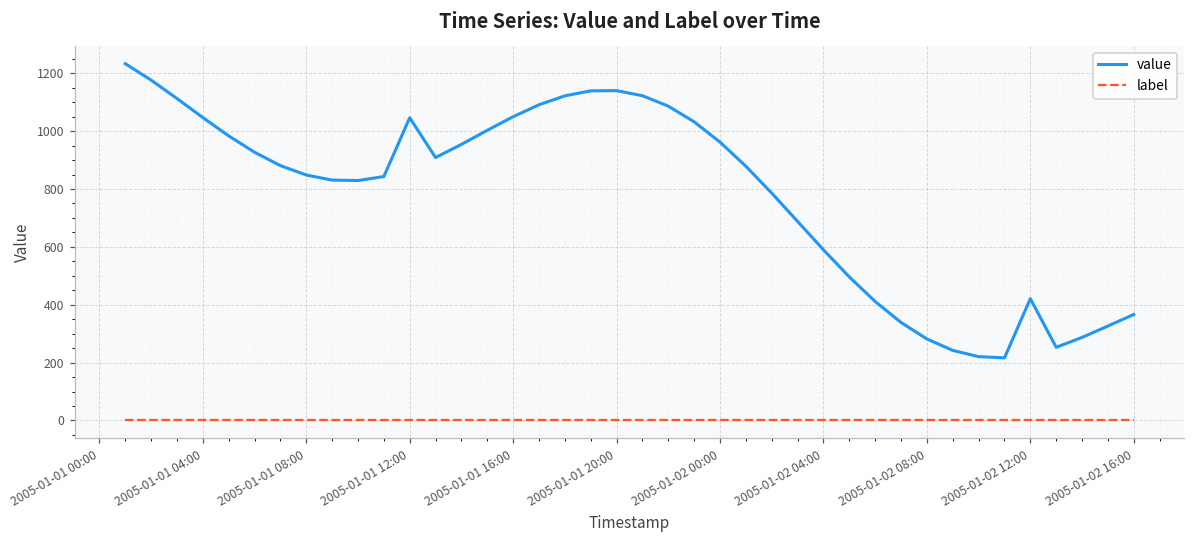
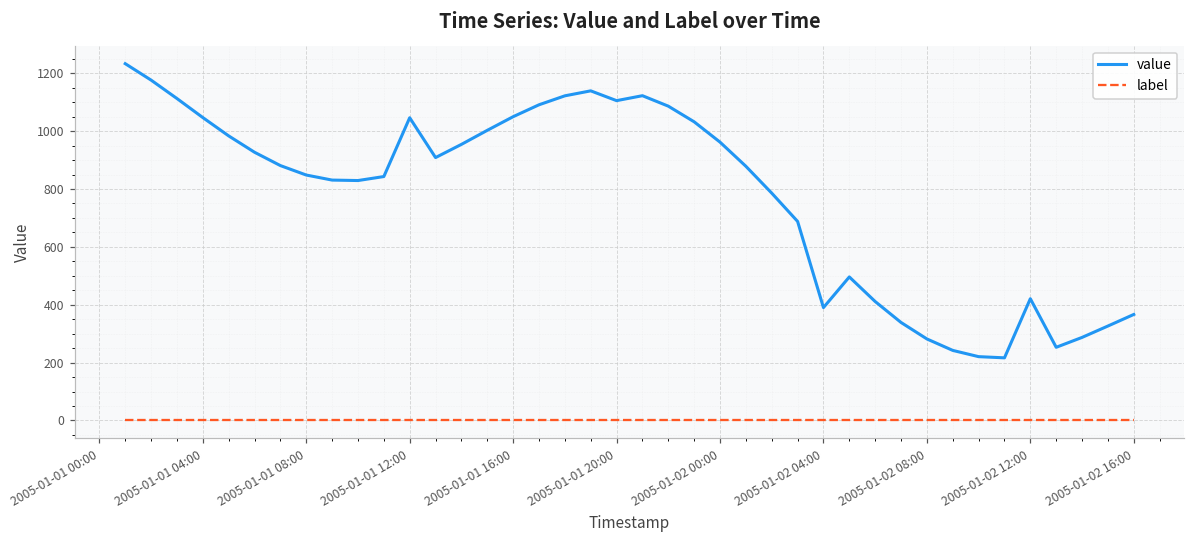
value, 2005-01-01 20:00: 1140 -> 1110
value, 2005-01-02 04:00: 590 -> 390
